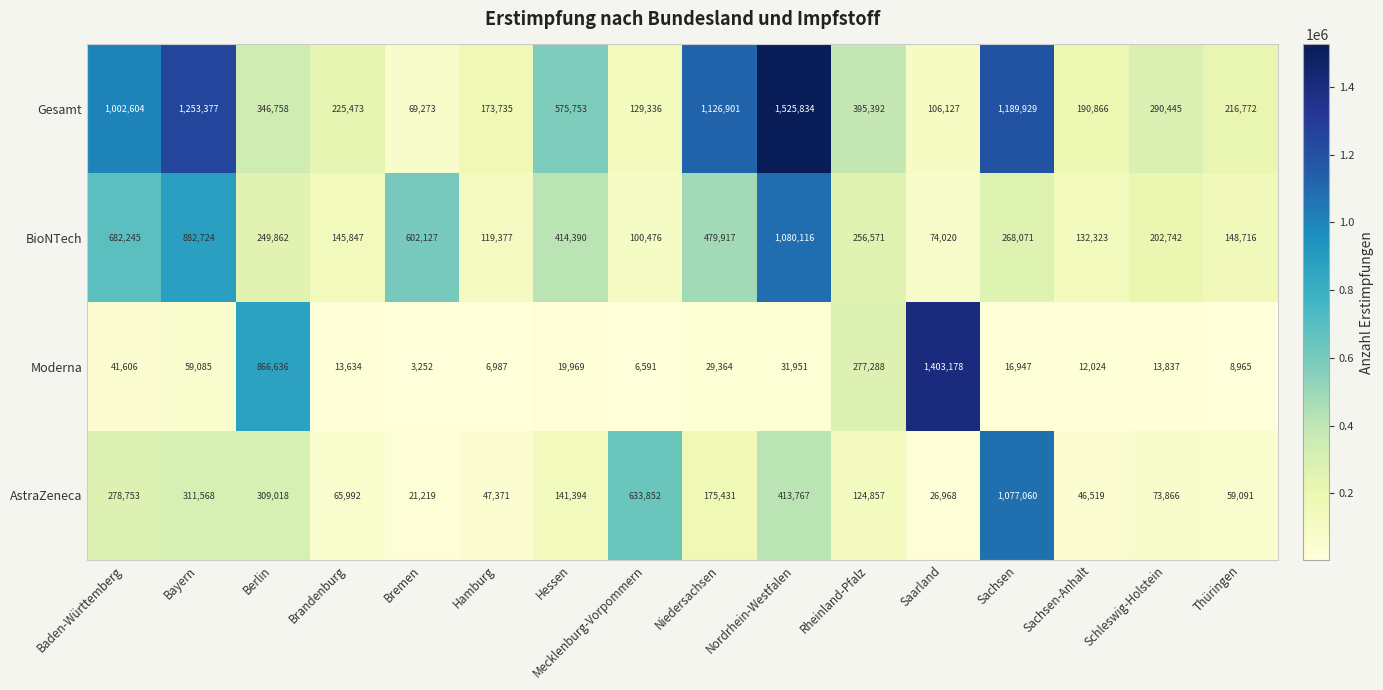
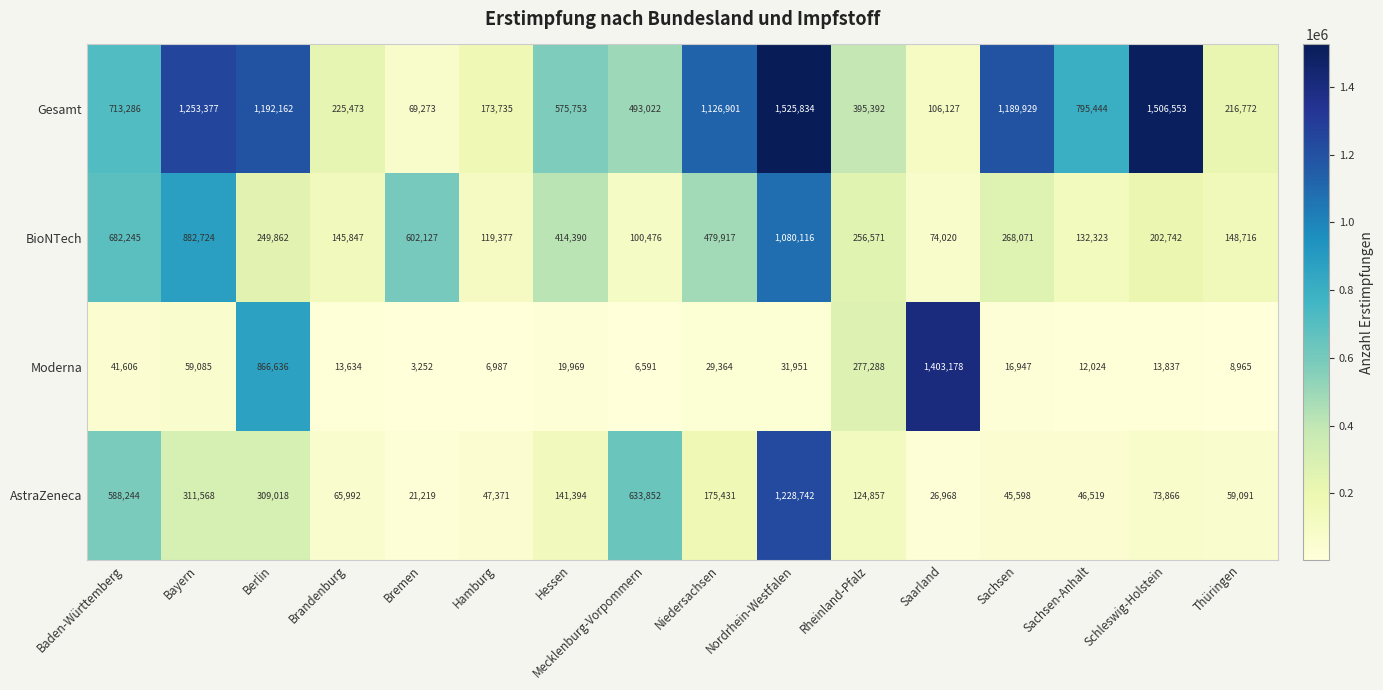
Gesamt, Baden-Württemberg: 1,002,604 -> 713,286
Gesamt, Berlin: 346,758 -> 1,192,162
Gesamt, Mecklenburg-Vorpommern: 129,336 -> 493,022
Gesamt, Sachsen-Anhalt: 190,866 -> 795,444
Gesamt, Schleswig-Holstein: 290,445 -> 1,506,553
AstraZeneca, Baden-Württemberg: 278,753 -> 588,244
AstraZeneca, Nordrhein-Westfalen: 413,767 -> 1,228,742
AstraZeneca, Sachsen: 1,077,060 -> 45,598
